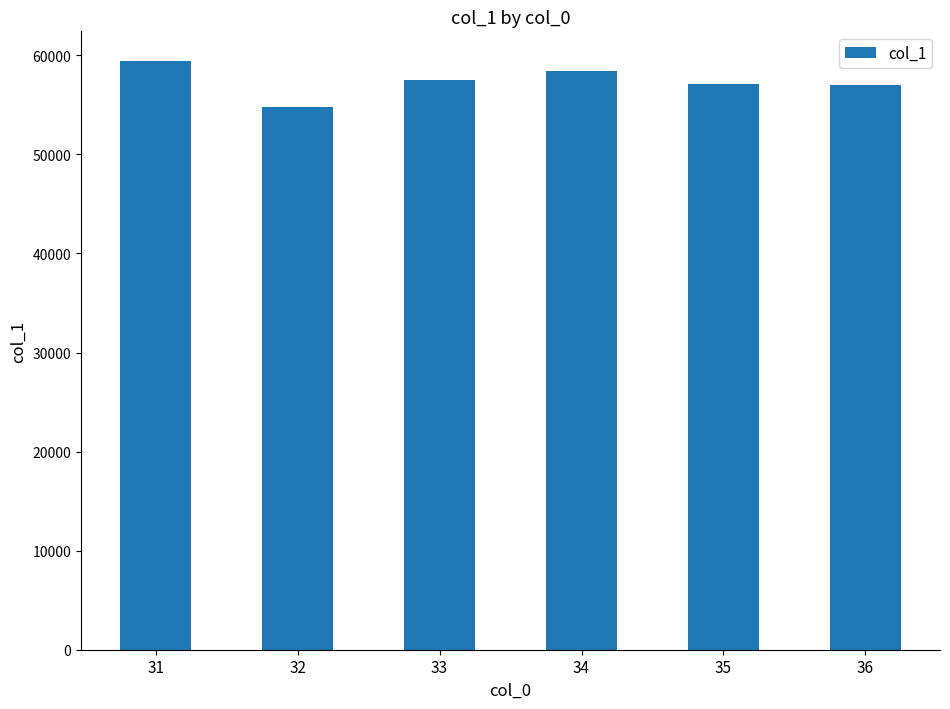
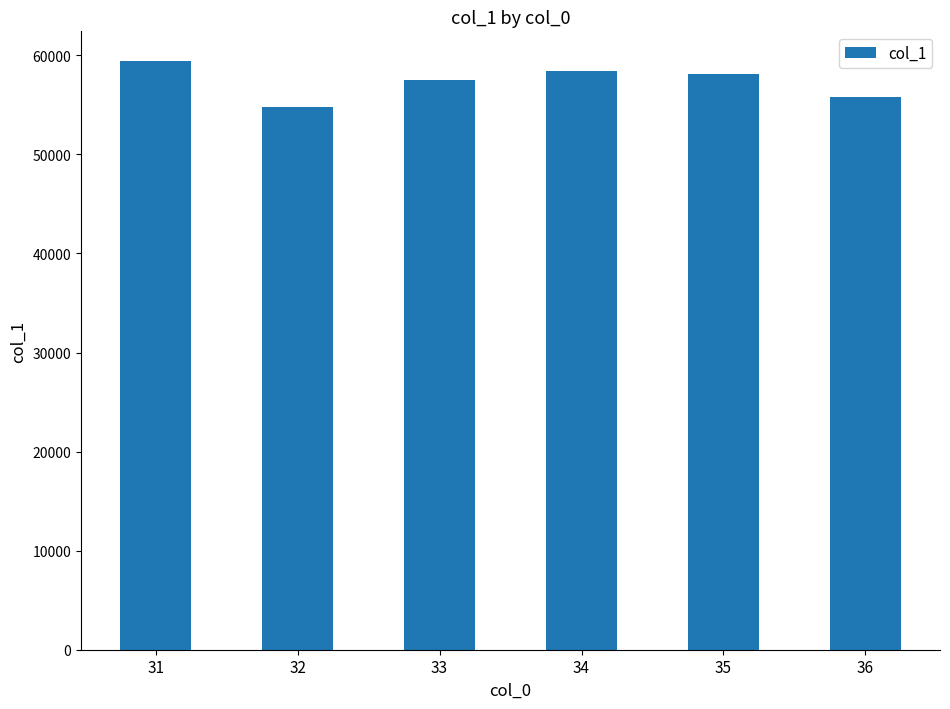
35: 57000 -> 58000
36: 57000 -> 56000
